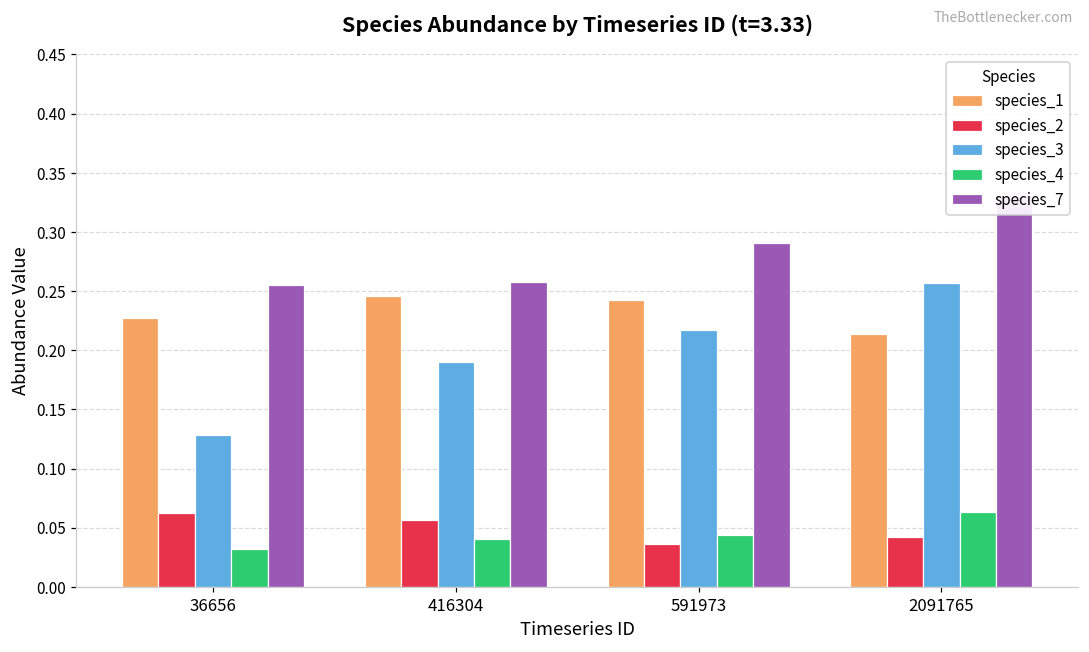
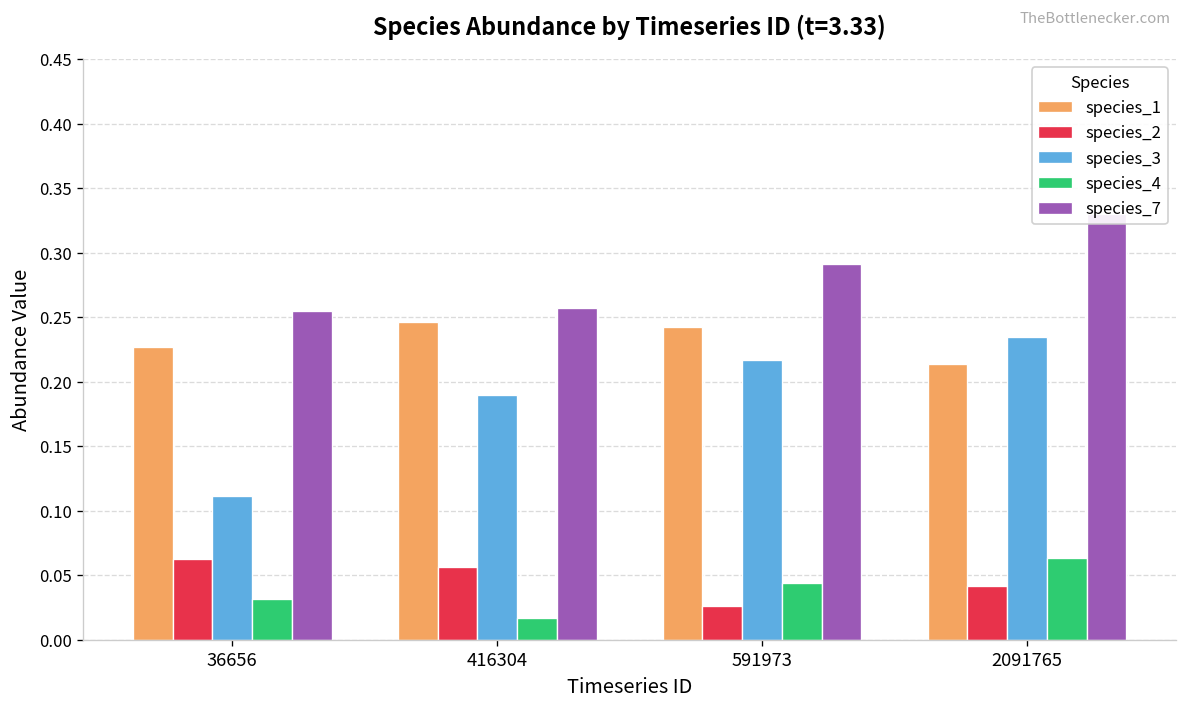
species_3, 36656: 0.128 -> 0.111
species_4, 416304: 0.041 -> 0.017
species_2, 591973: 0.036 -> 0.026
species_3, 2091765: 0.256 -> 0.235
